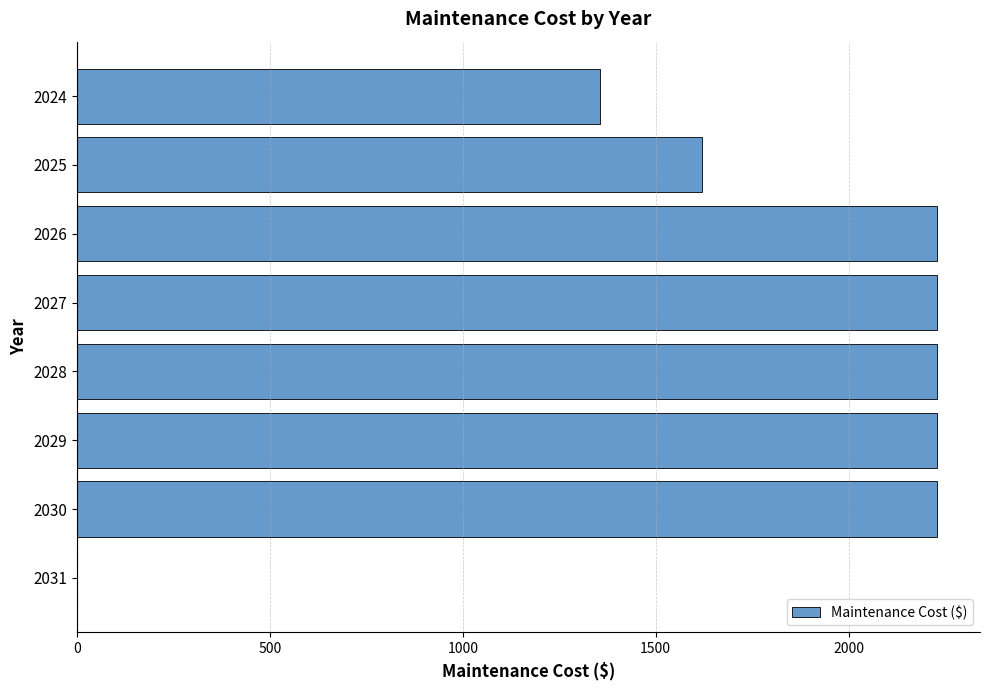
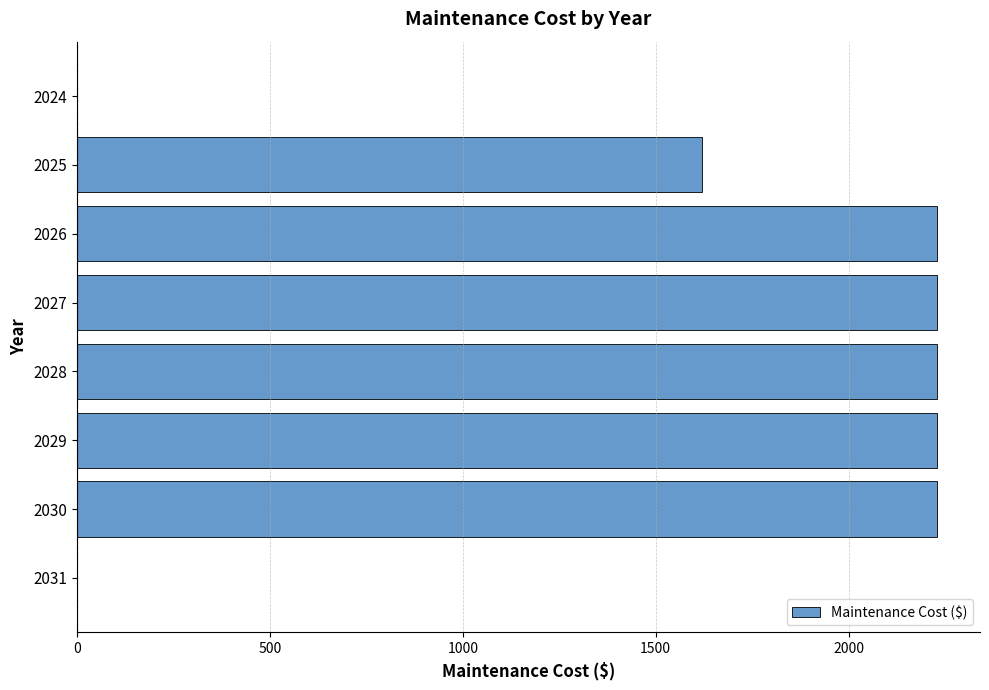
2024: 1360 -> 0
